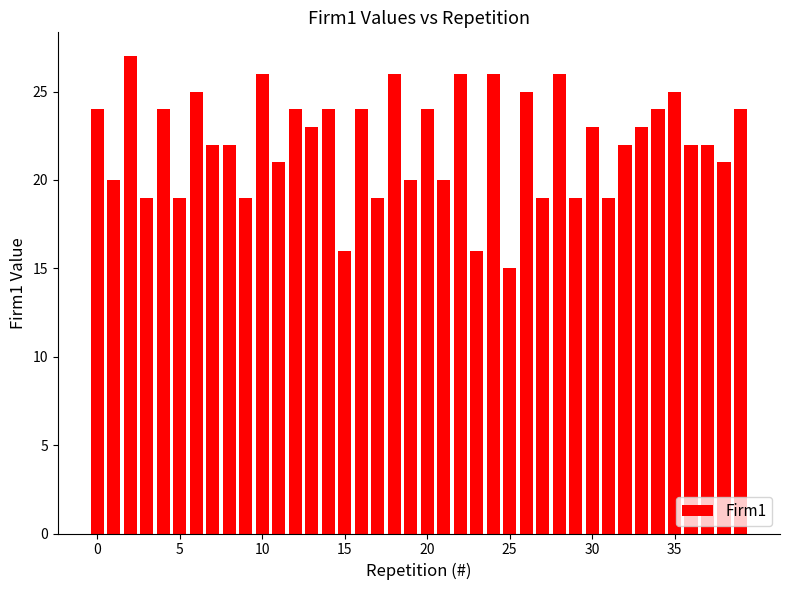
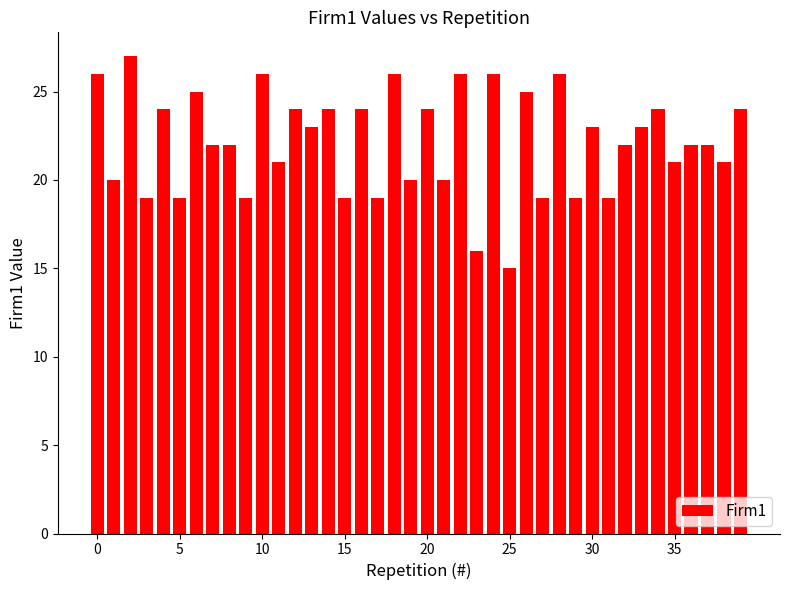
0: 24 -> 26
15: 16 -> 19
35: 25 -> 21
